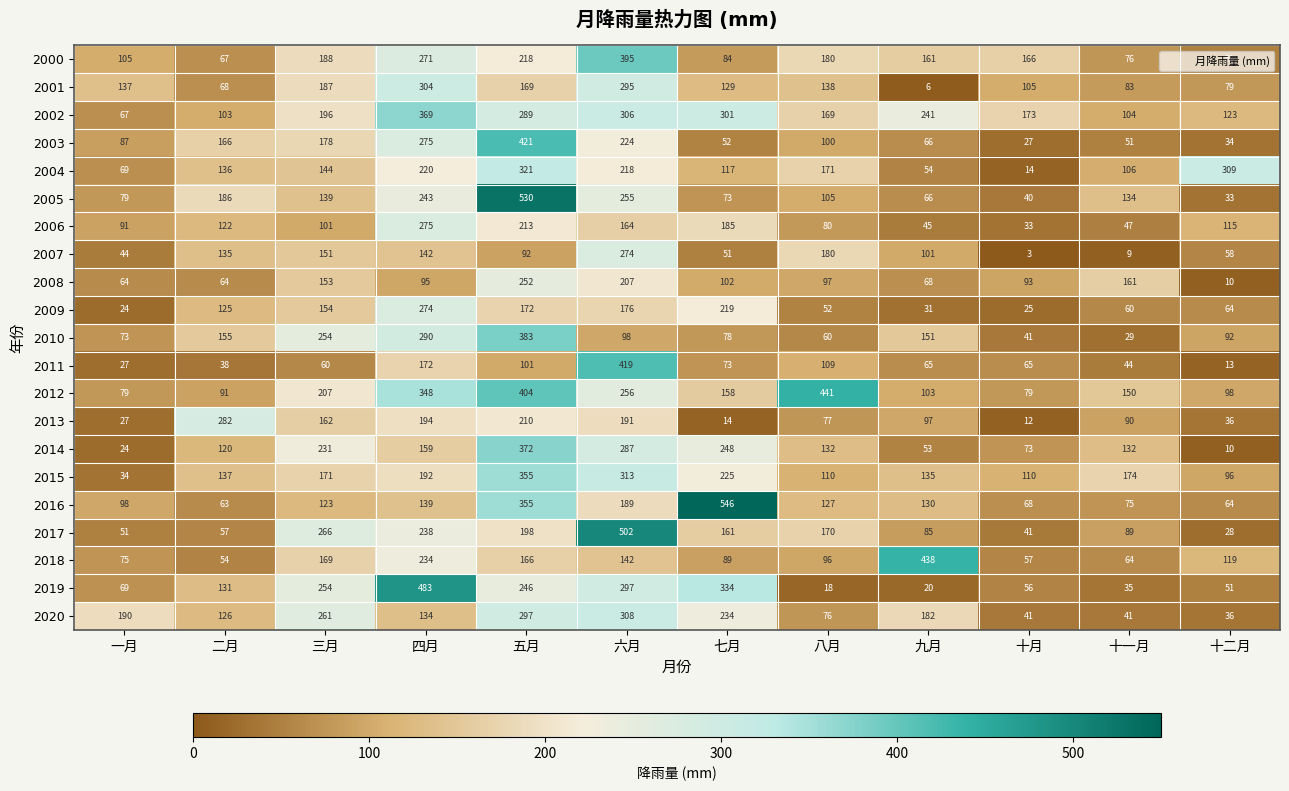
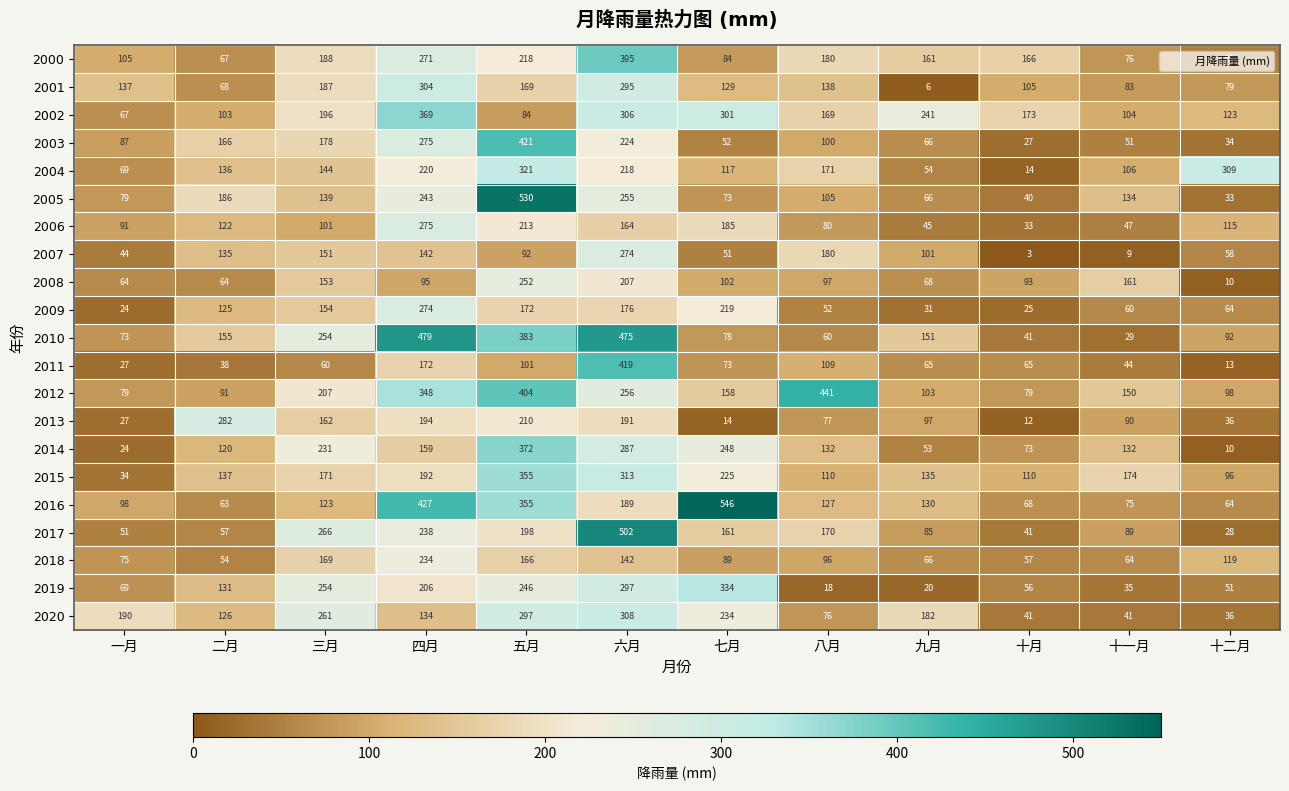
2002, 五月: 289 -> 84
2010, 四月: 290 -> 479
2010, 六月: 98 -> 475
2016, 四月: 139 -> 427
2018, 九月: 438 -> 66
2019, 四月: 483 -> 206
